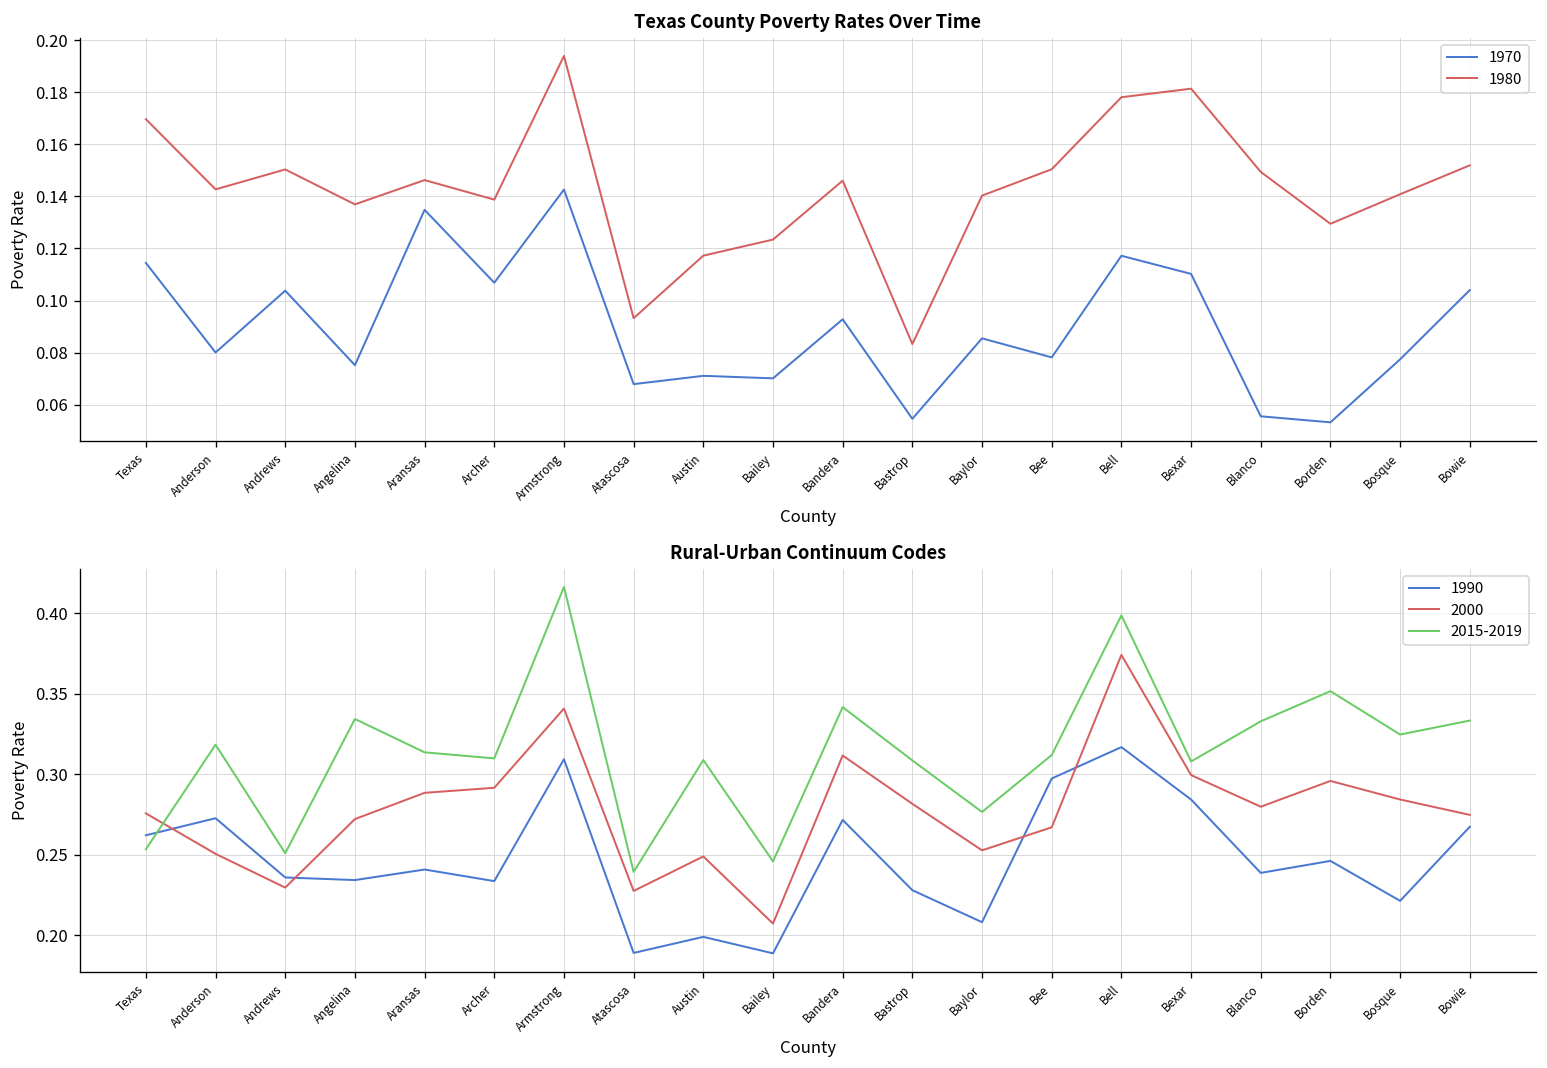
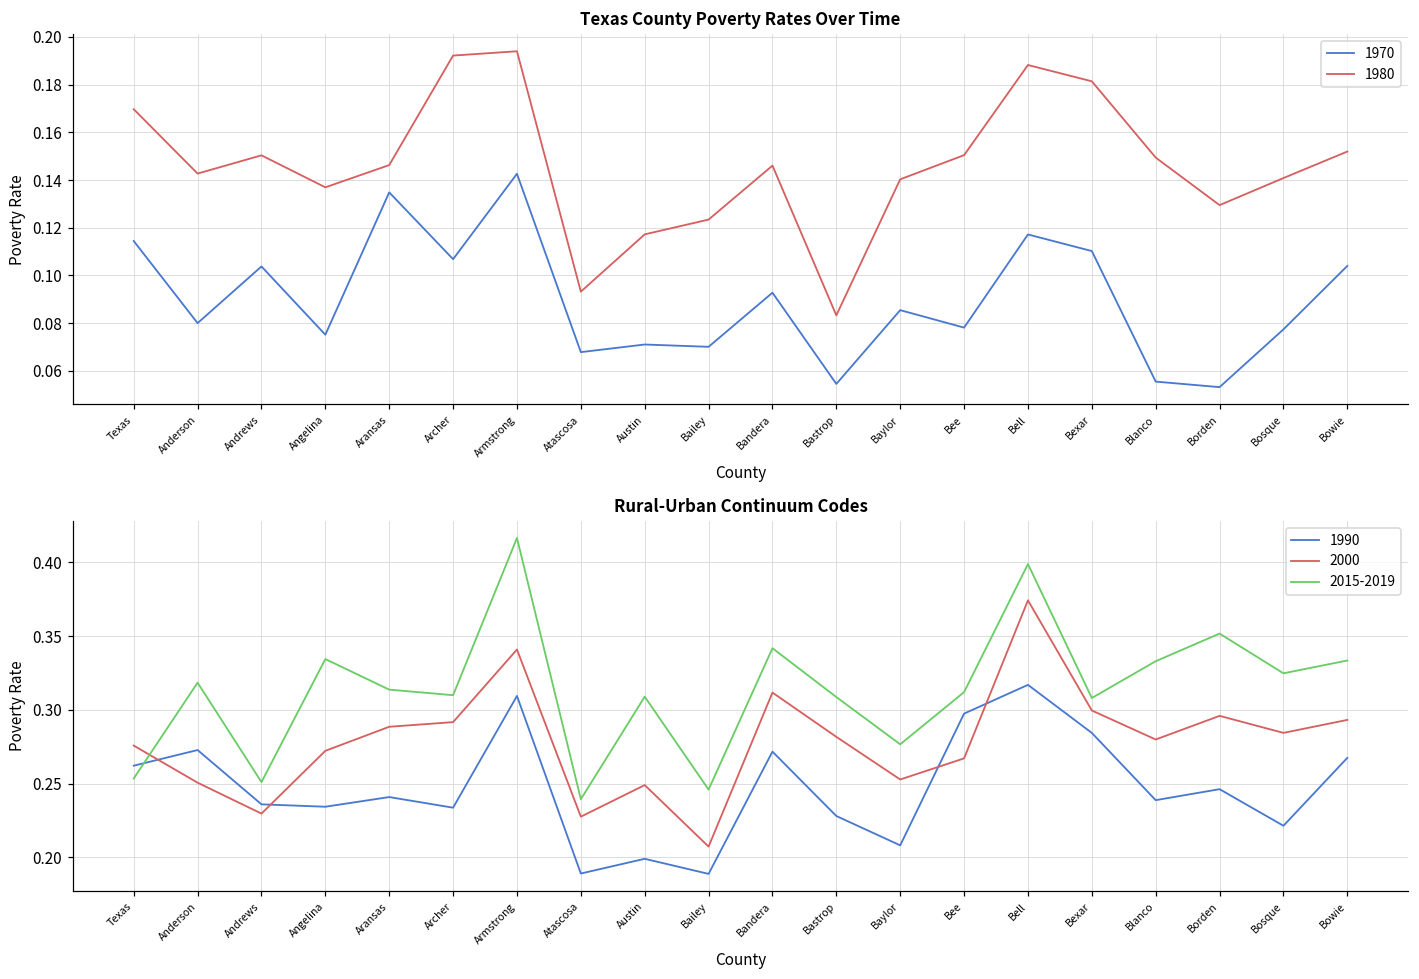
Texas County Poverty Rates Over Time, 1980, Archer: 0.139 -> 0.192
Texas County Poverty Rates Over Time, 1980, Bell: 0.178 -> 0.188
Rural-Urban Continuum Codes, 2000, Bowie: 0.275 -> 0.293
